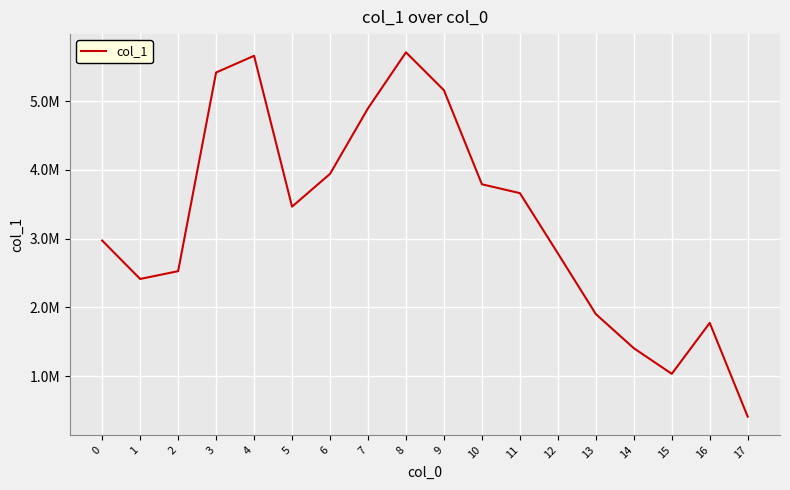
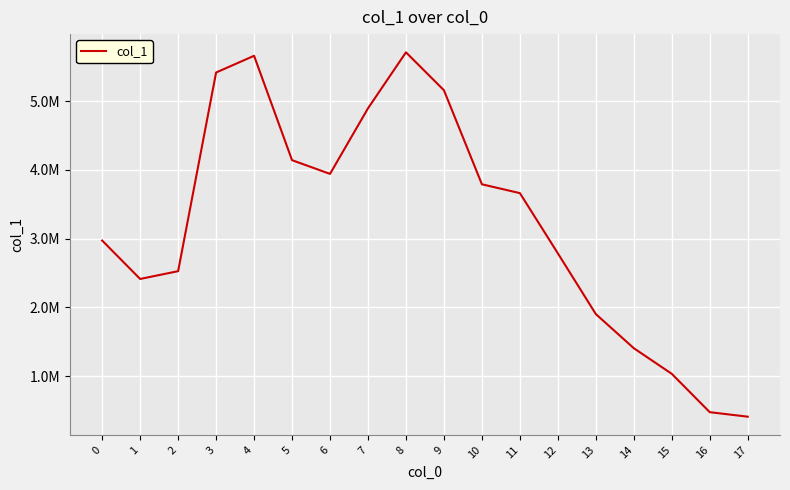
5: 3500000 -> 4100000
16: 1800000 -> 500000
